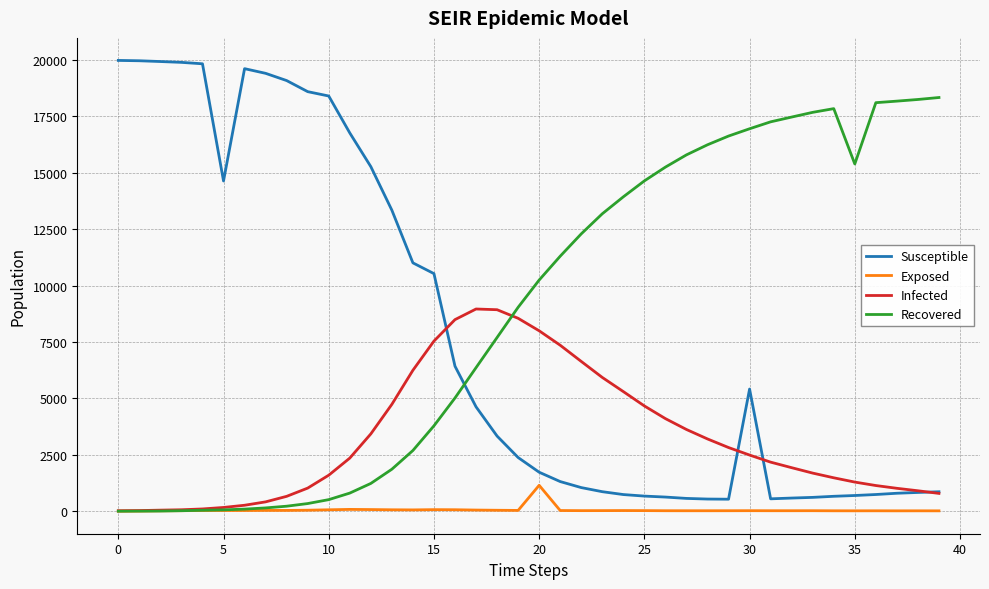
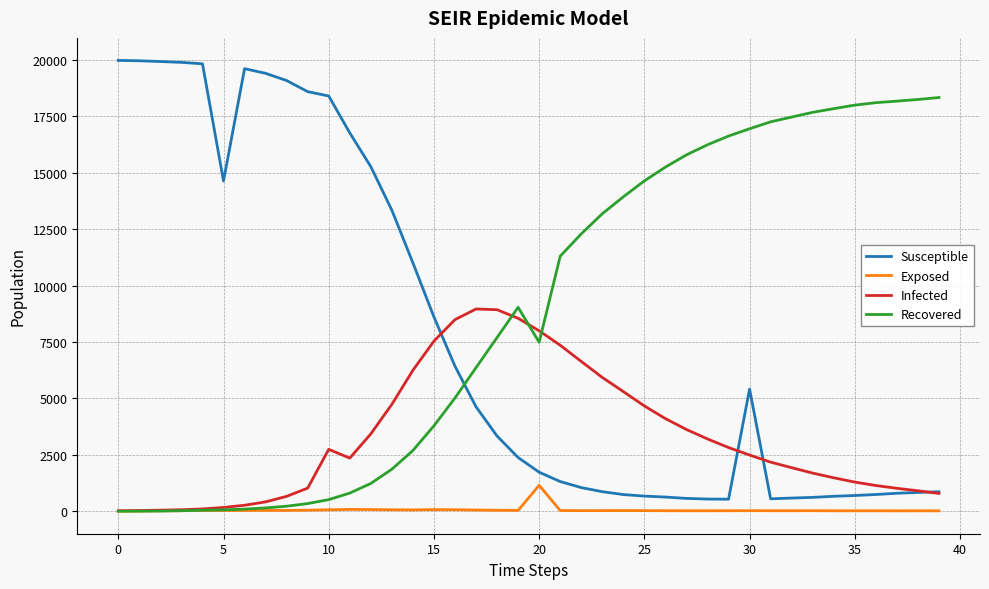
Infected, 10: 1600 -> 2700
Susceptible, 15: 10500 -> 8600
Recovered, 20: 10200 -> 7500
Recovered, 35: 15400 -> 18000
